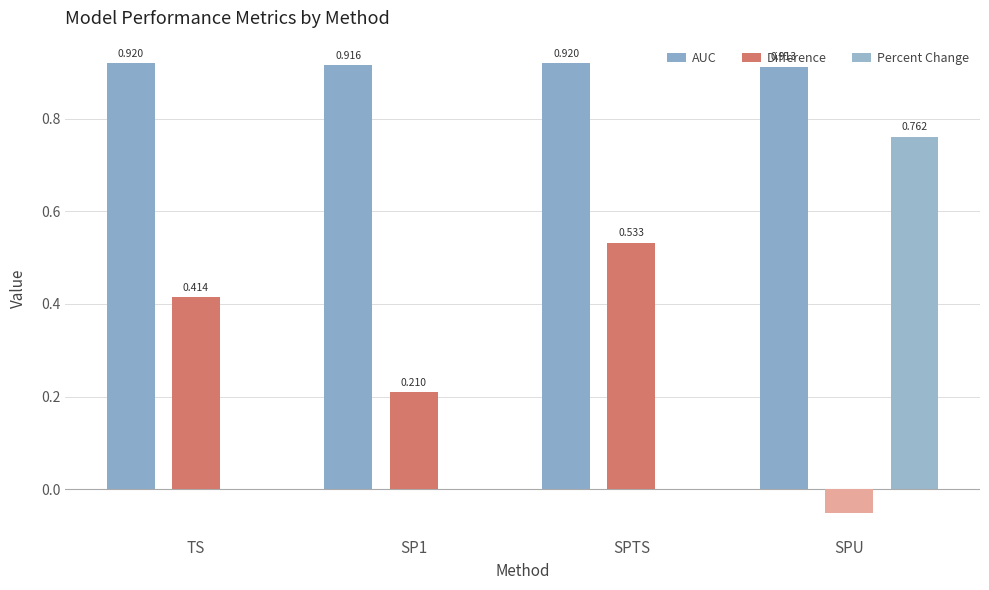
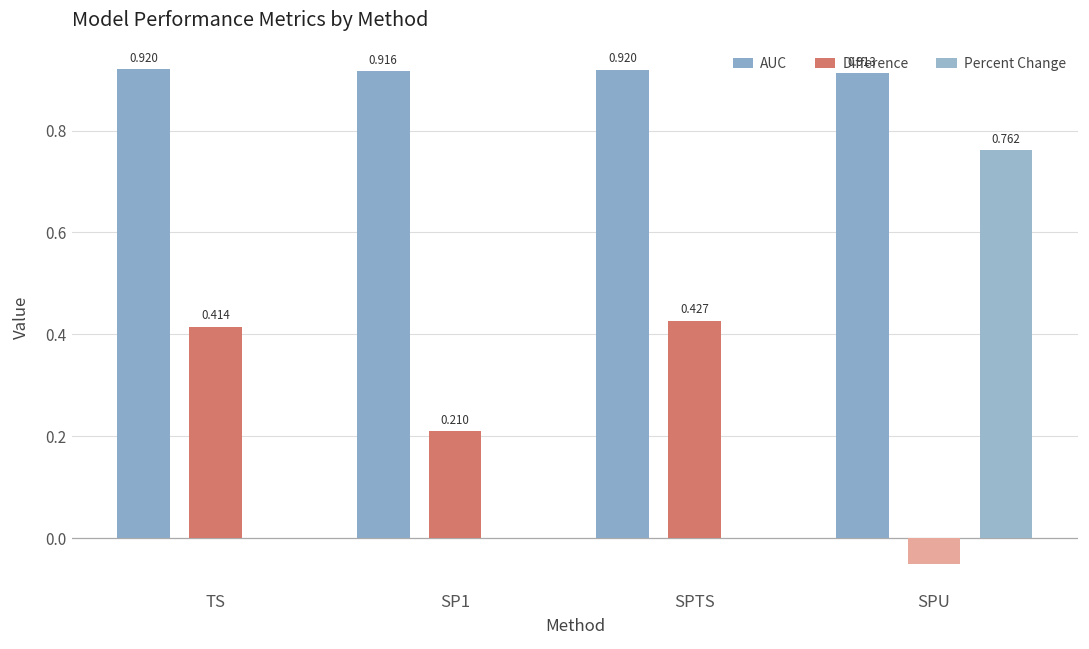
Difference, SPTS: 0.533 -> 0.427
